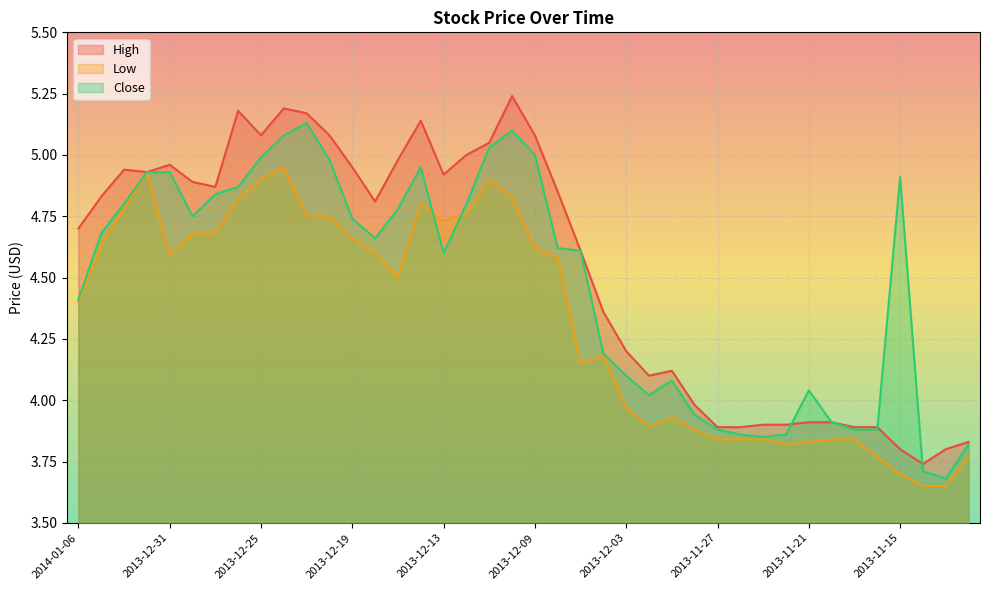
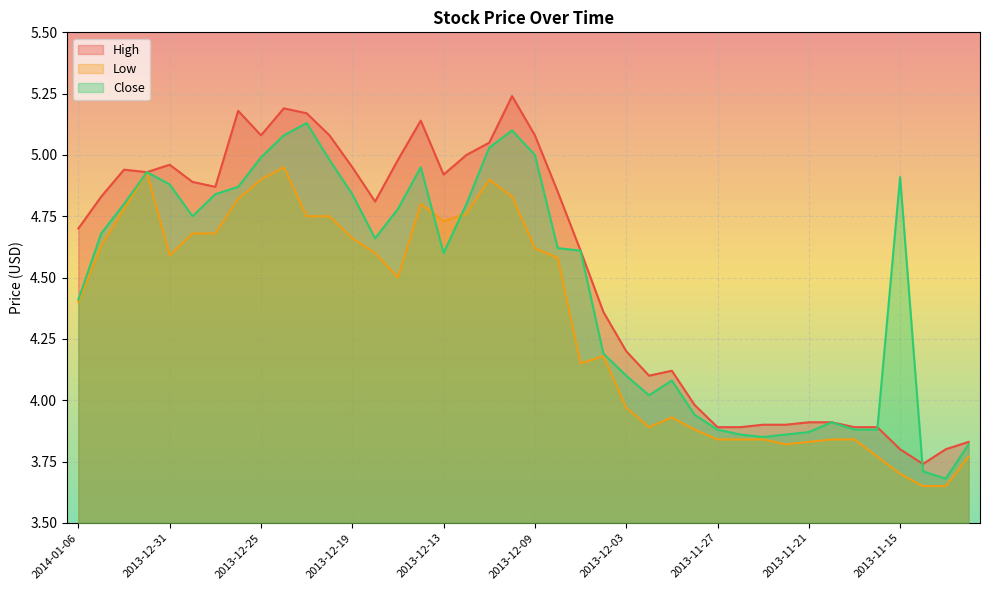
Close, 2013-12-31: 4.93 -> 4.88
Close, 2013-12-19: 4.74 -> 4.84
Close, 2013-11-21: 4.04 -> 3.87
